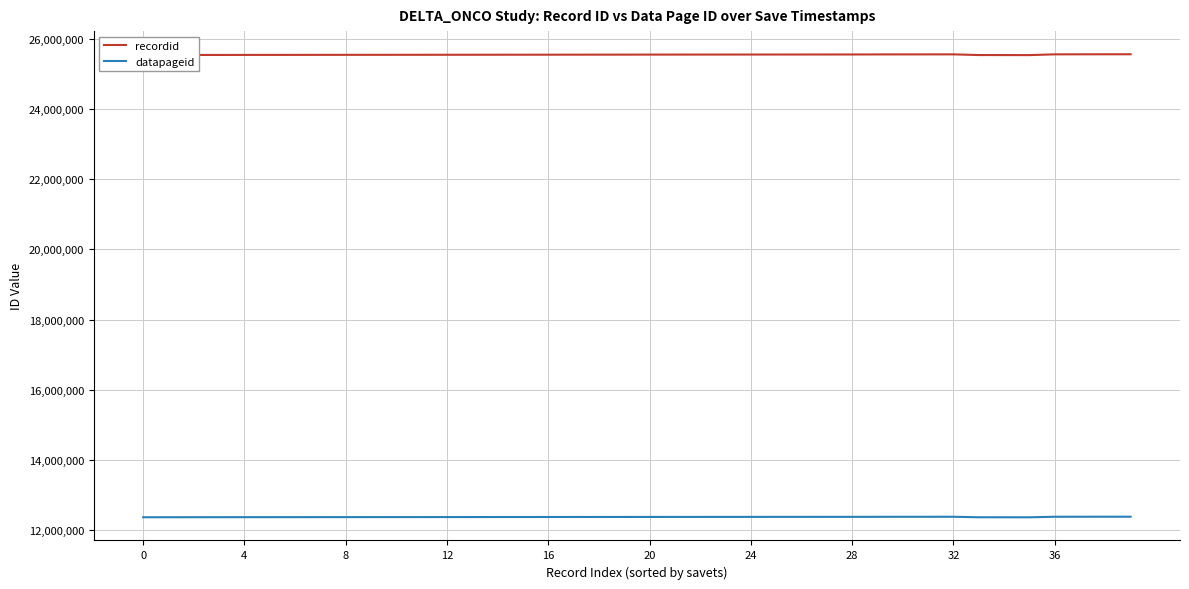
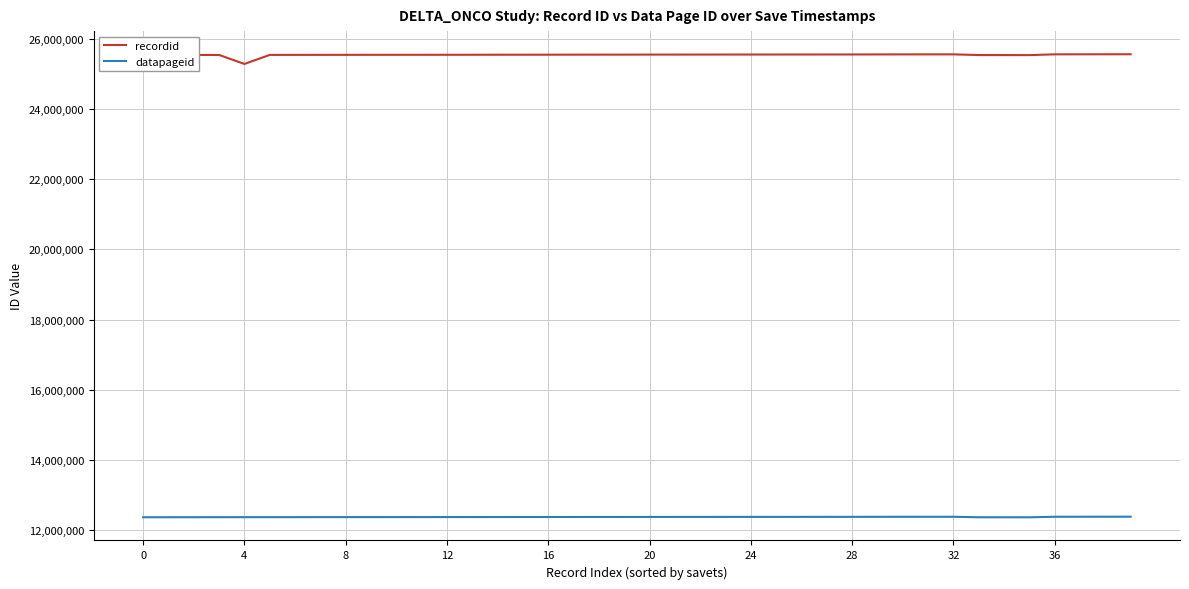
recordid, 4: 25,600,000 -> 25,300,000
